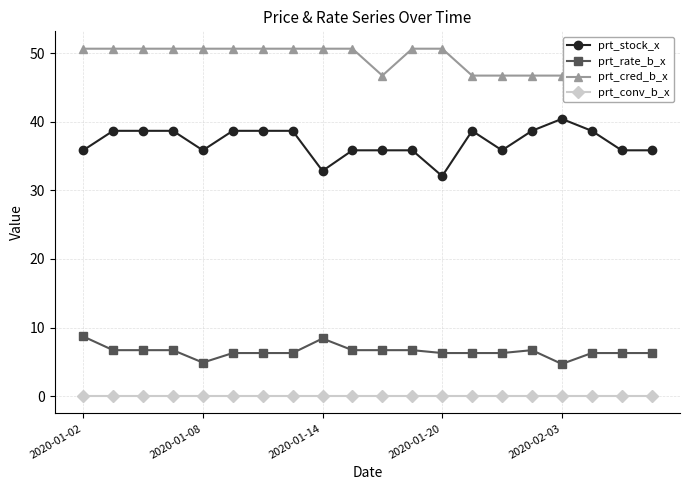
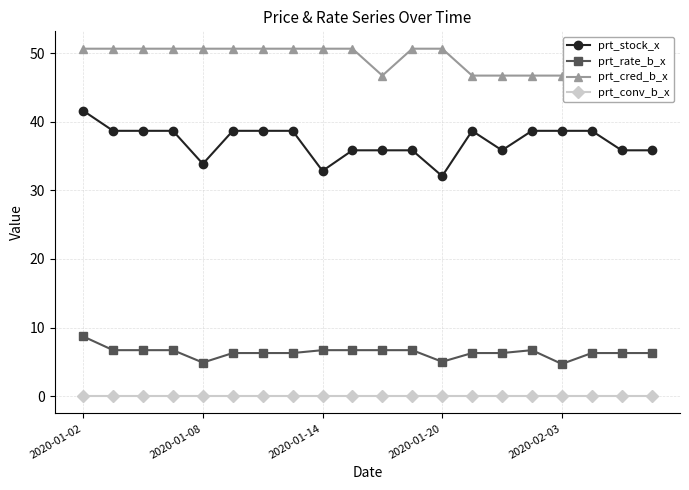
prt_stock_x, 2020-01-02: 36 -> 42
prt_stock_x, 2020-01-08: 36 -> 34
prt_rate_b_x, 2020-01-14: 8 -> 7
prt_rate_b_x, 2020-01-20: 6 -> 5
prt_stock_x, 2020-02-03: 40 -> 39
